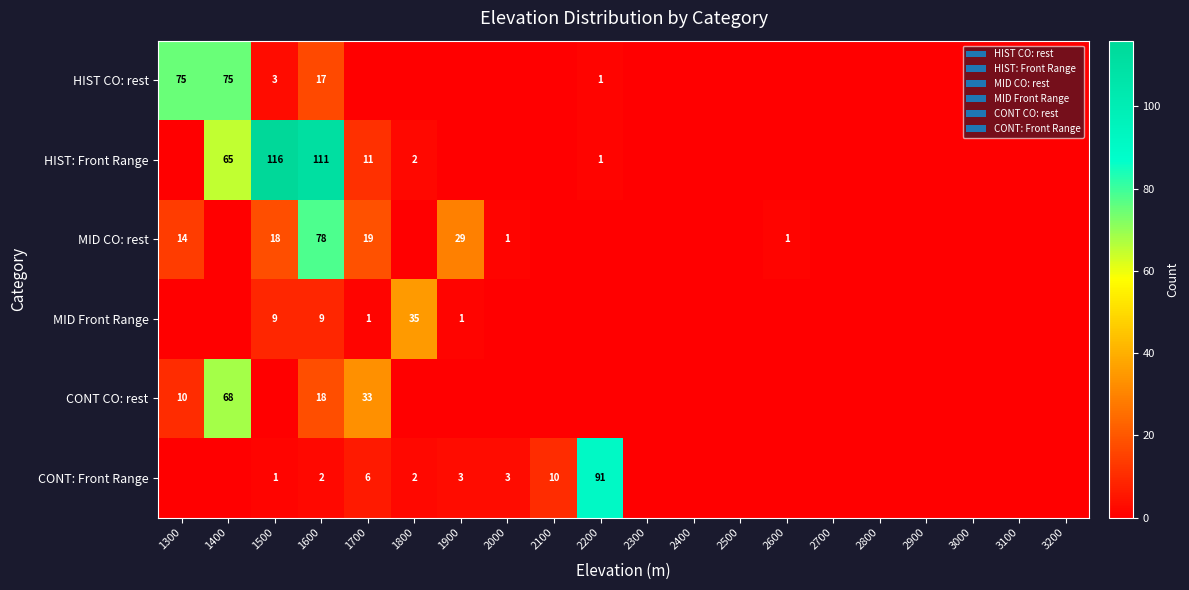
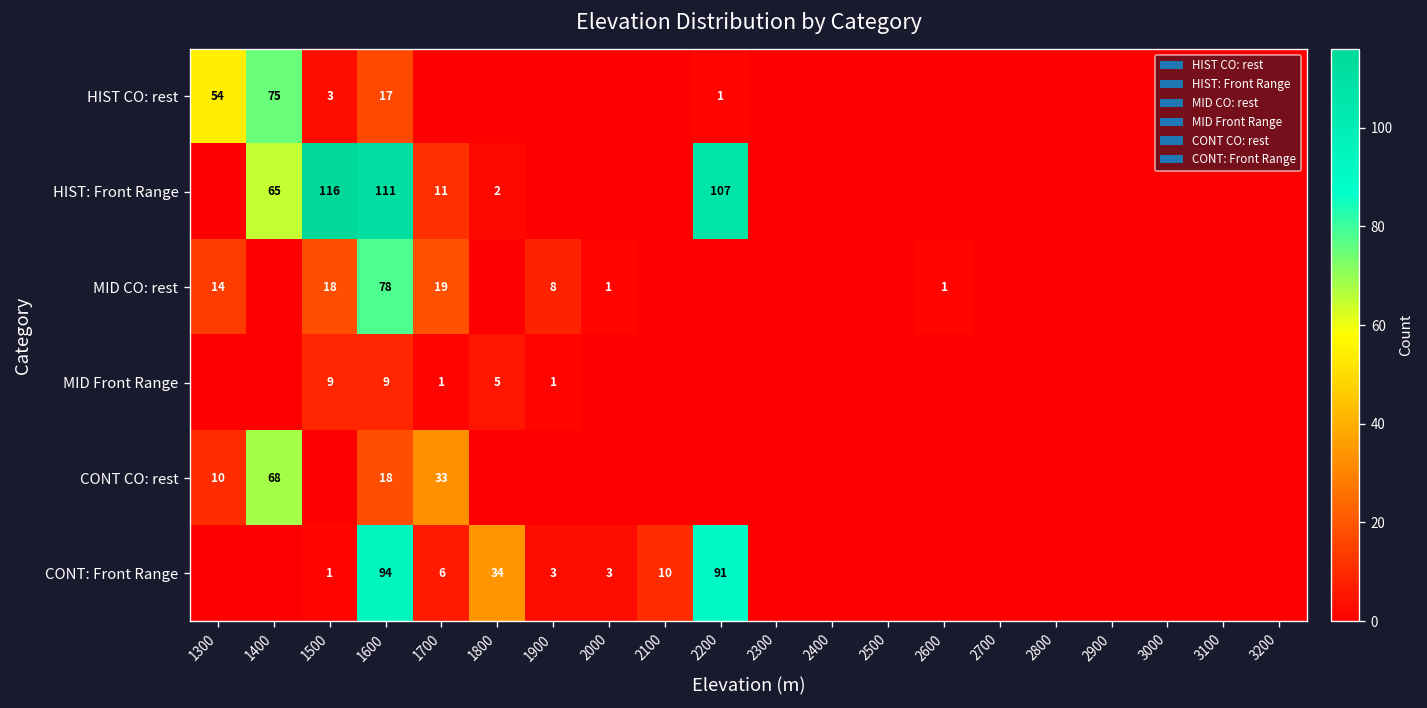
HIST CO: rest, 1300: 75 -> 54
HIST: Front Range, 2200: 1 -> 107
MID CO: rest, 1900: 29 -> 8
MID Front Range, 1800: 35 -> 5
CONT: Front Range, 1600: 2 -> 94
CONT: Front Range, 1800: 2 -> 34
